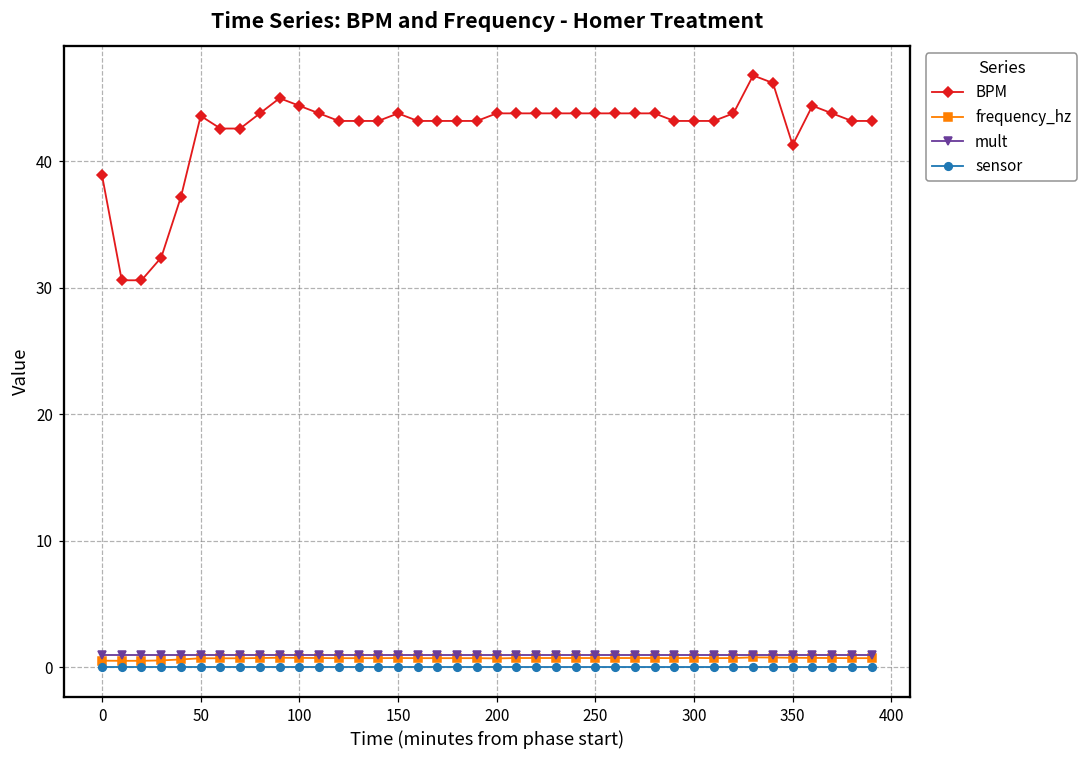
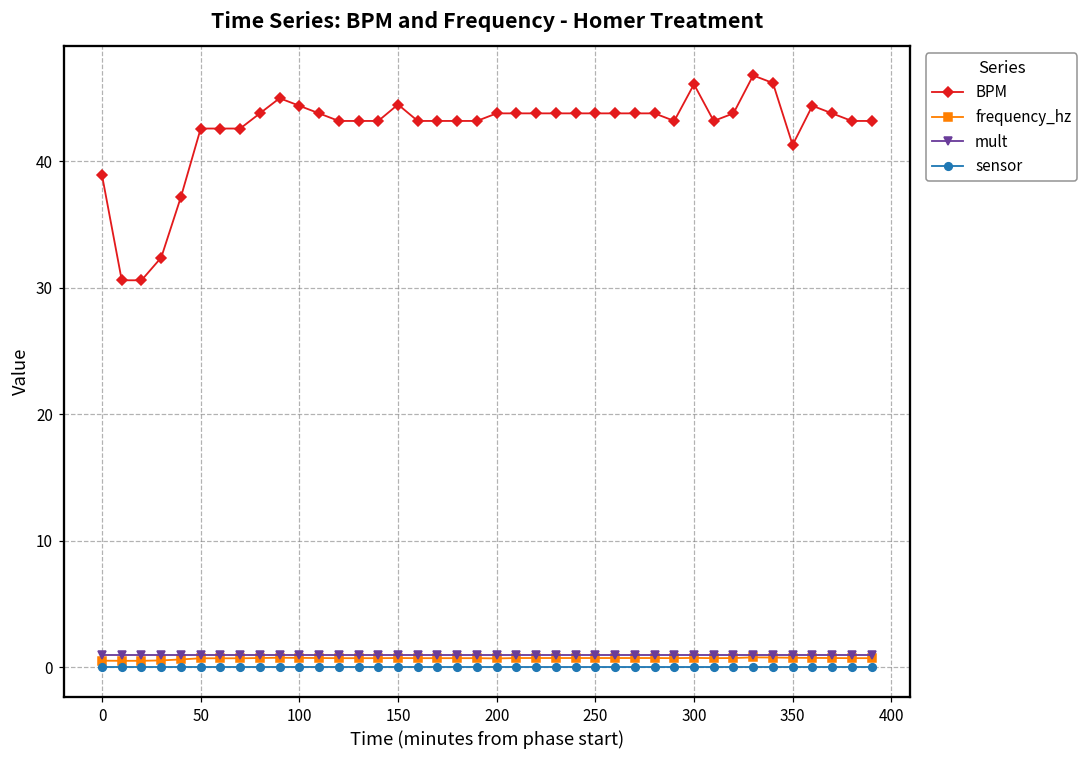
BPM, 50: 43.6 -> 42.6
BPM, 150: 43.8 -> 44.5
BPM, 300: 43.2 -> 46.1
